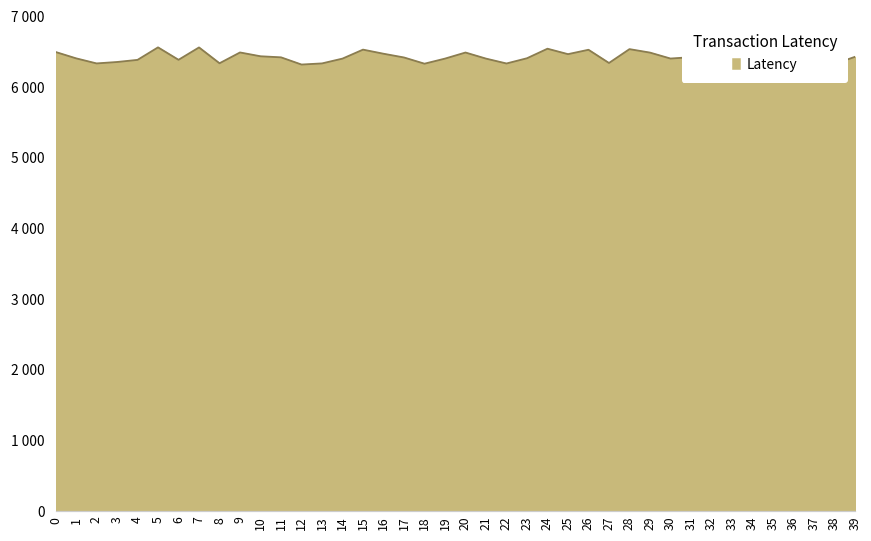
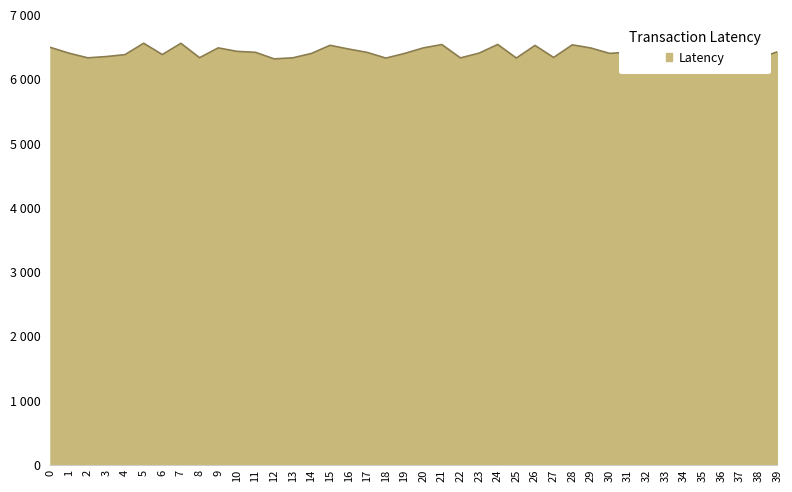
21: 6400 -> 6500
25: 6500 -> 6300
